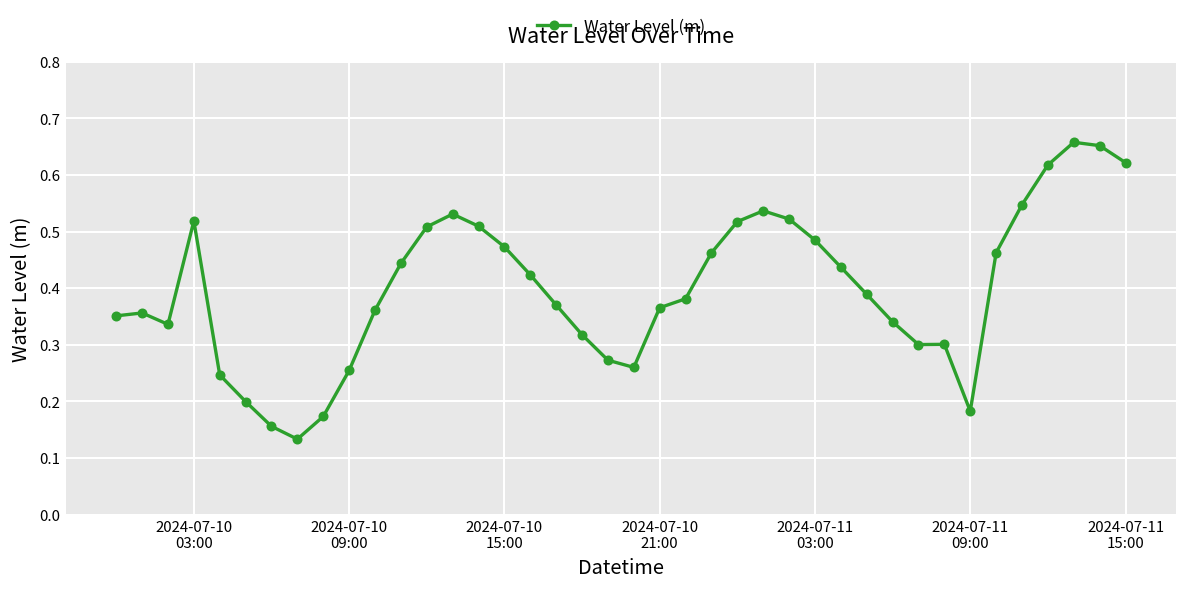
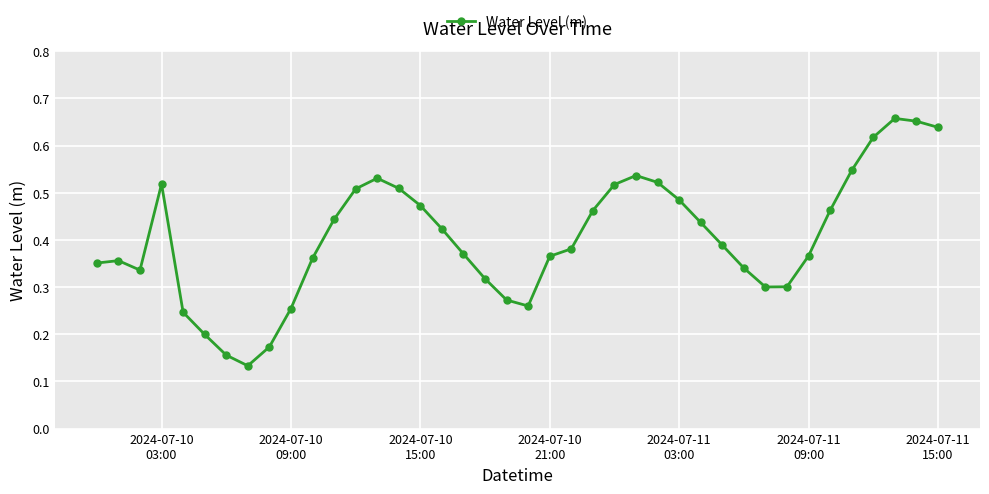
2024-07-11 09:00: 0.18 -> 0.37
2024-07-11 15:00: 0.62 -> 0.64
